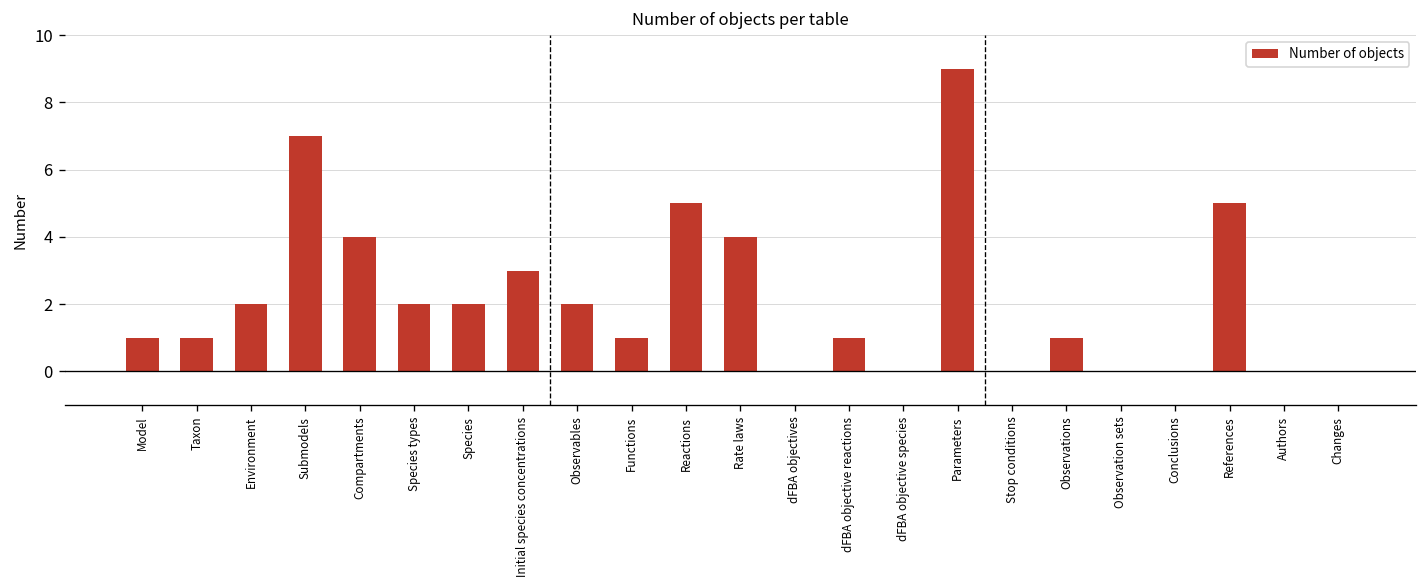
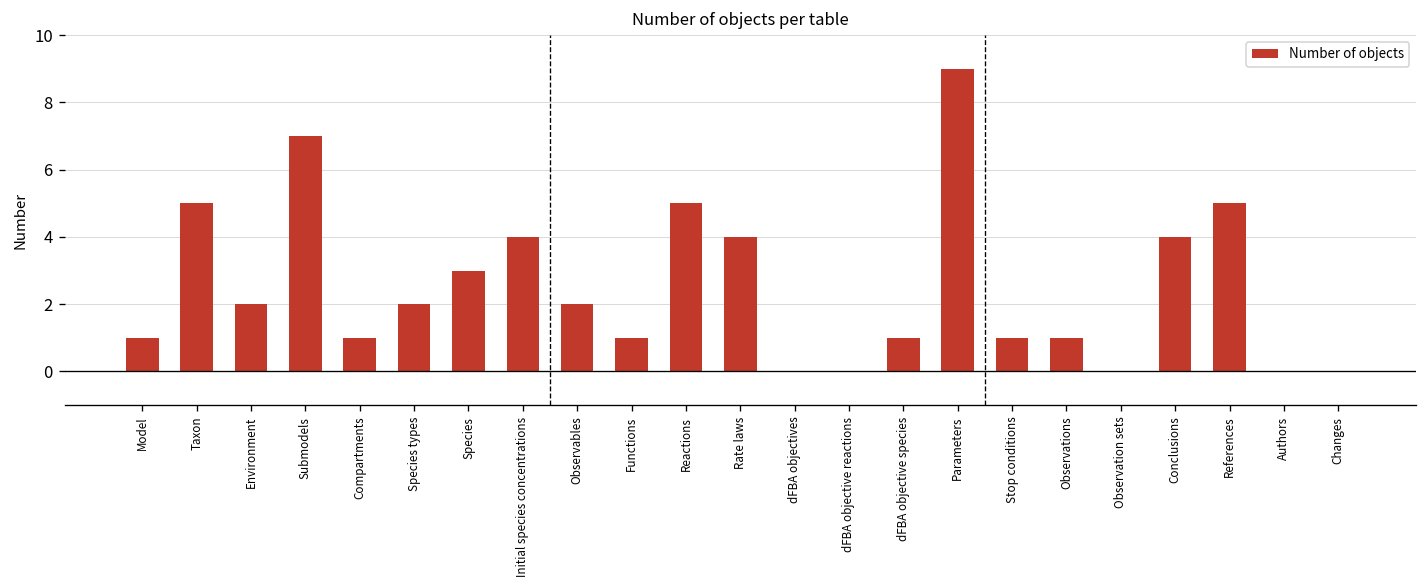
Taxon: 1 -> 5
Compartments: 4 -> 1
Species: 2 -> 3
Initial species concentrations: 3 -> 4
dFBA objective reactions: 1 -> 0
dFBA objective species: 0 -> 1
Stop conditions: 0 -> 1
Conclusions: 0 -> 4
